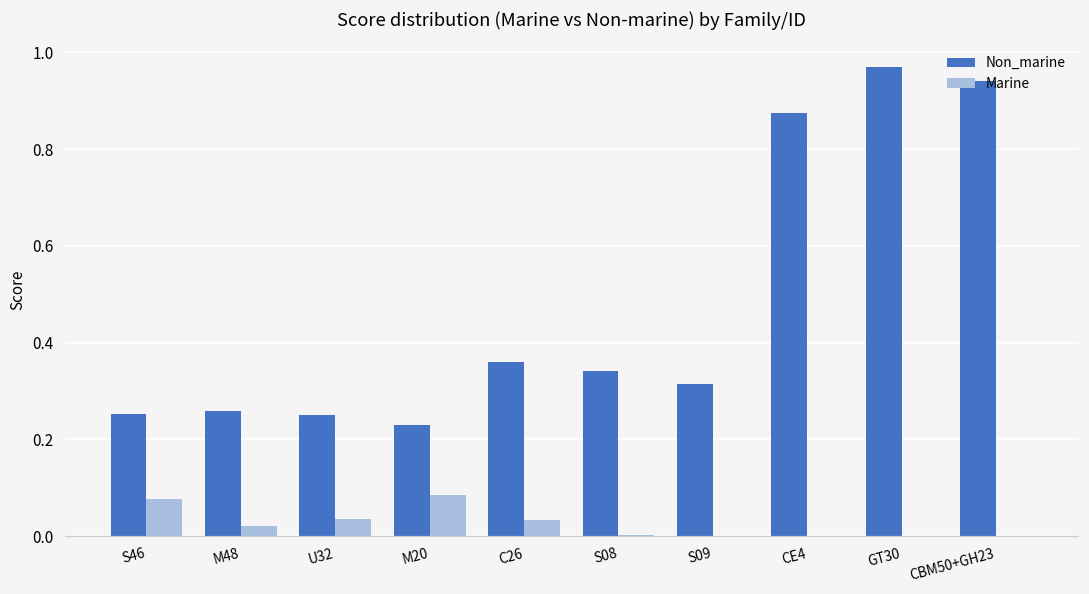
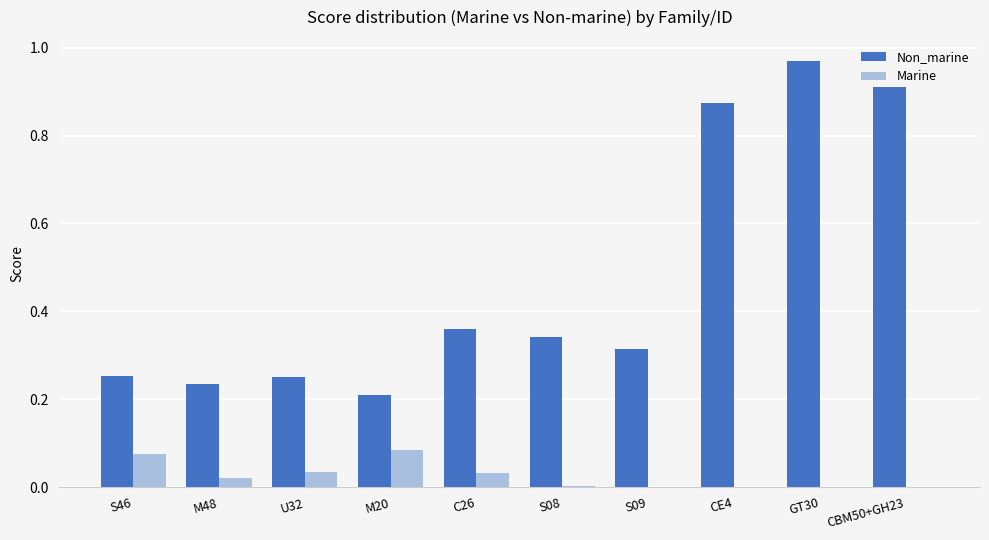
Non_marine, M48: 0.26 -> 0.24
Non_marine, M20: 0.23 -> 0.21
Non_marine, CBM50+GH23: 0.94 -> 0.91
